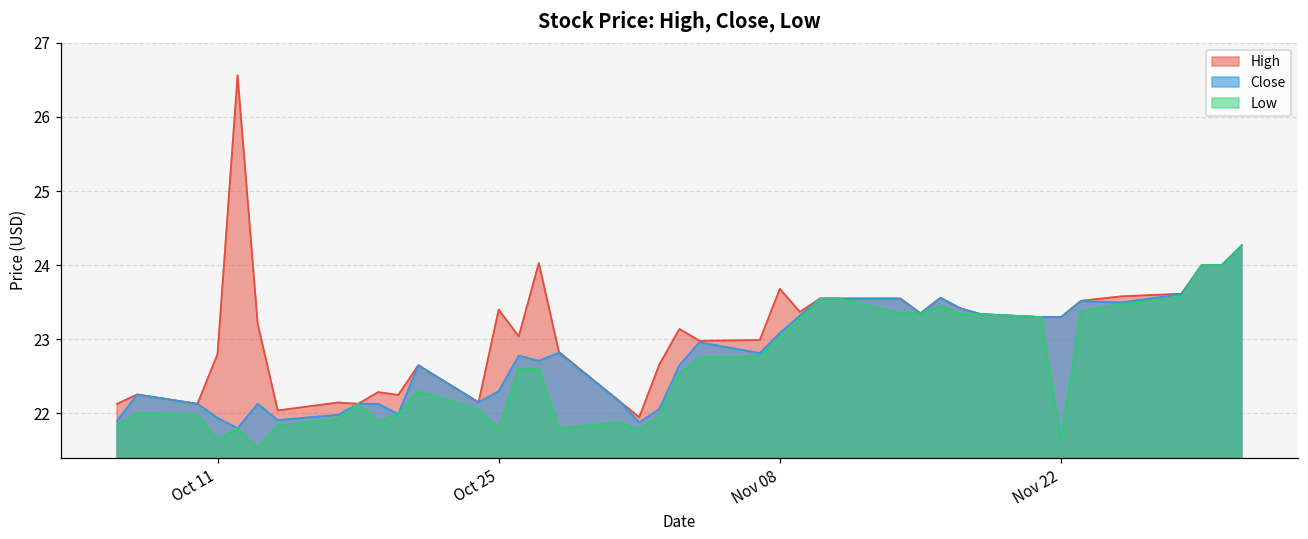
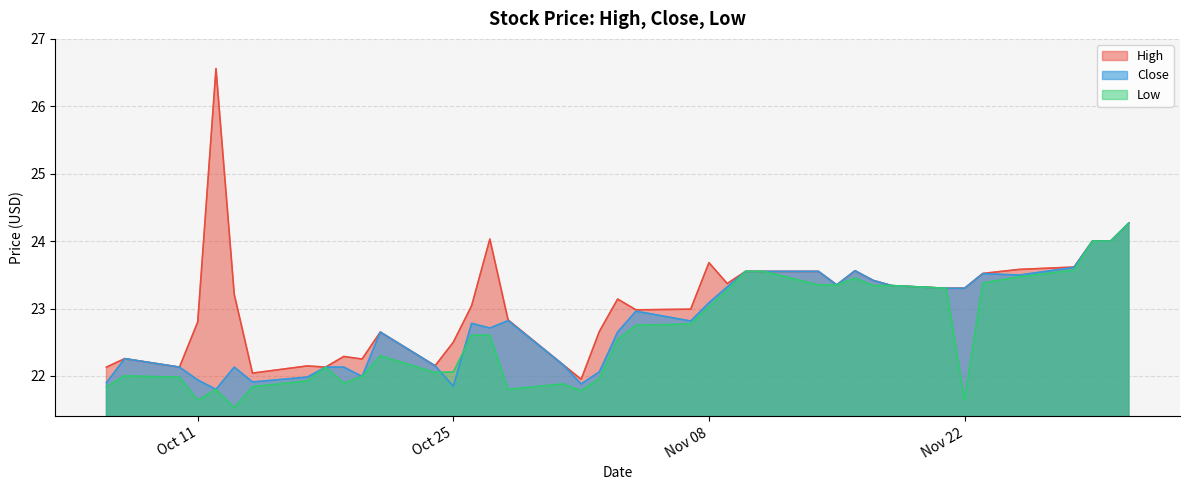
High, Oct 25: 23.4 -> 22.5
Close, Oct 25: 22.3 -> 21.8
Low, Oct 25: 21.8 -> 22.1
